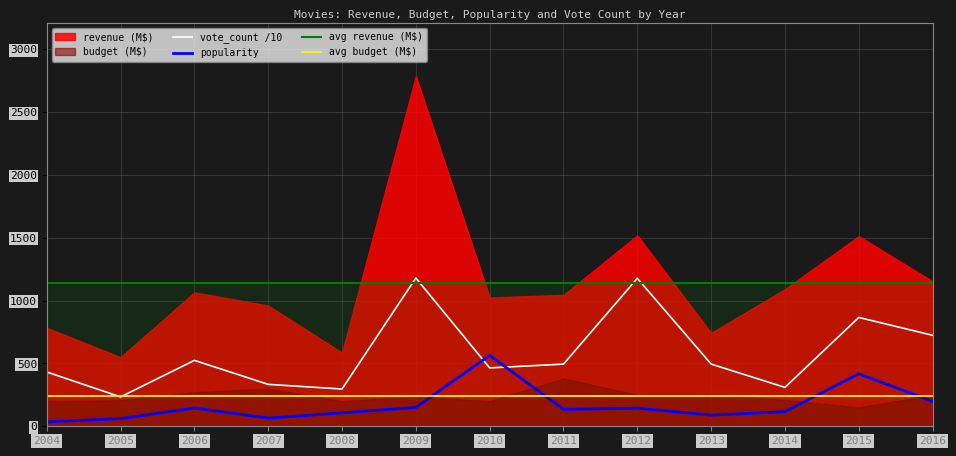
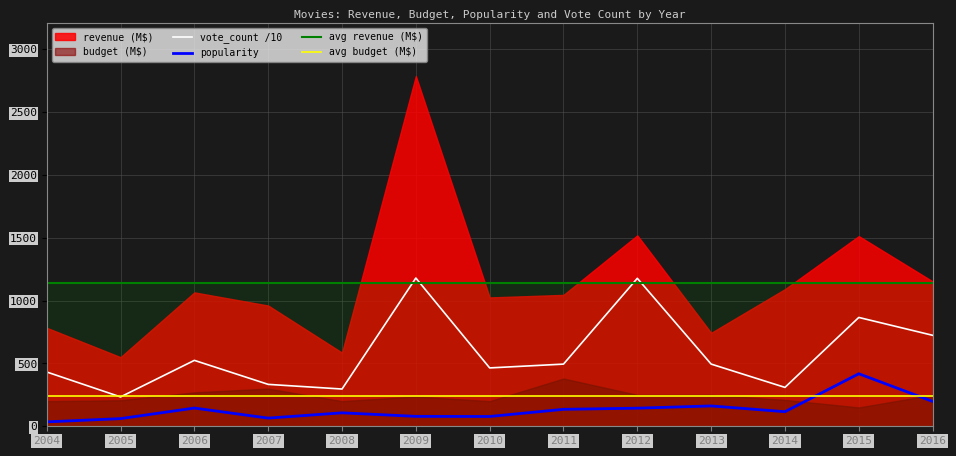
popularity, 2009: 150 -> 80
popularity, 2010: 560 -> 80
popularity, 2013: 90 -> 160
